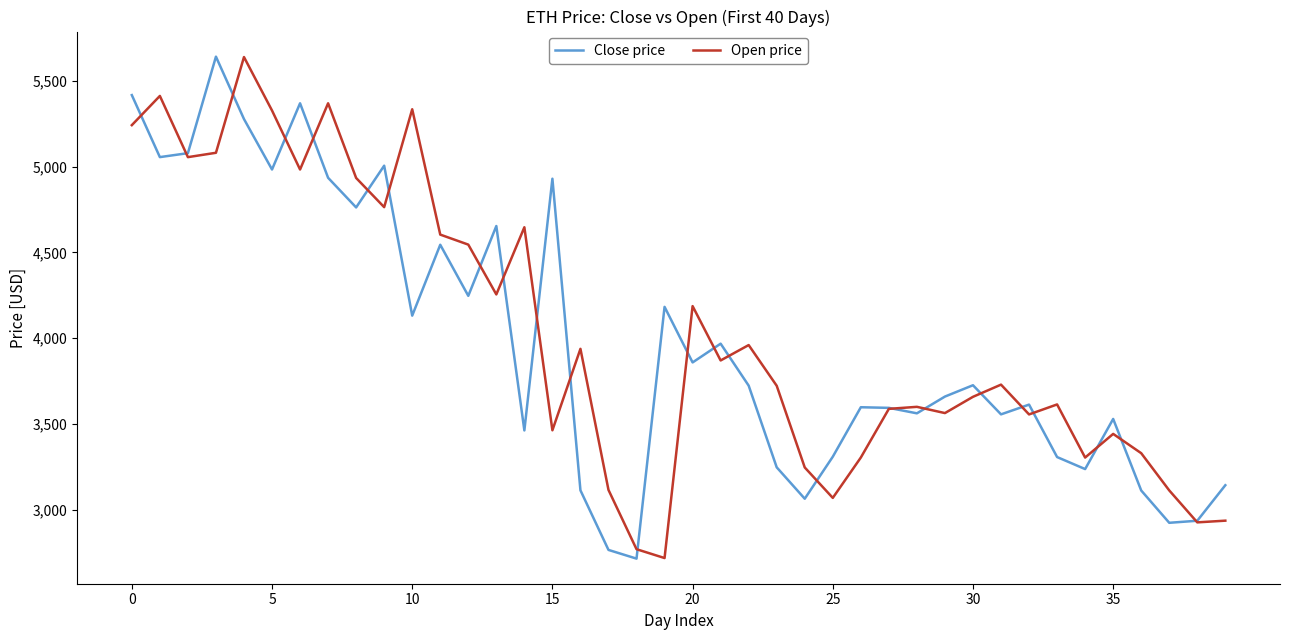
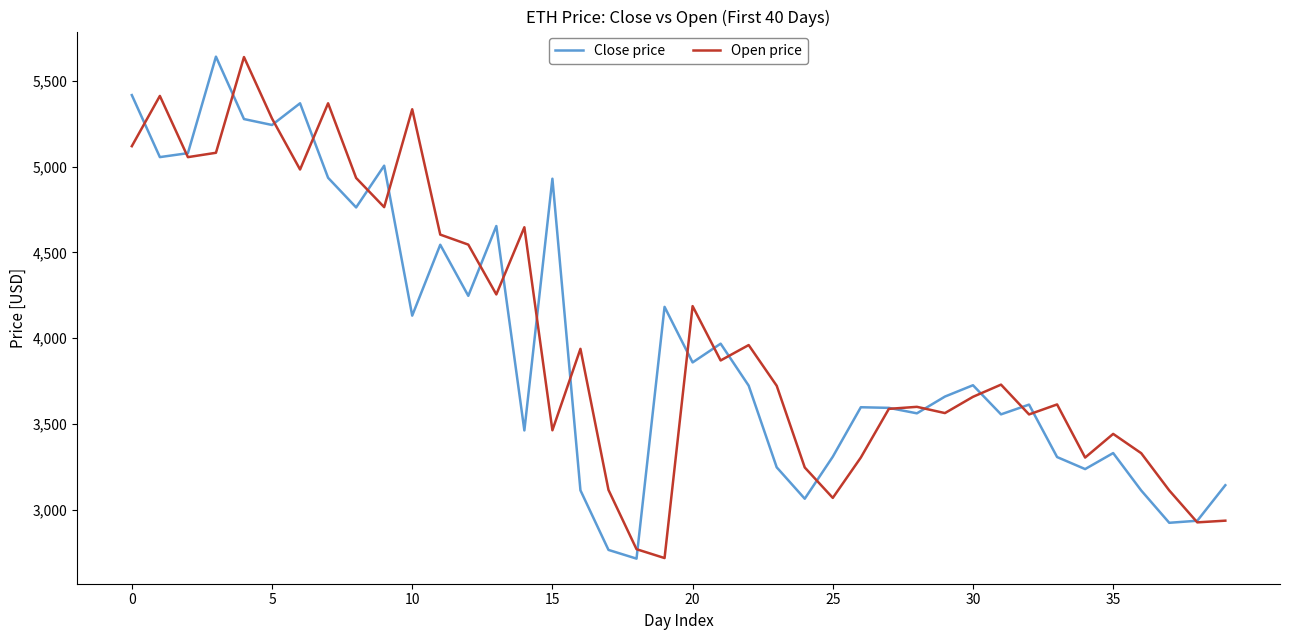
Open price, 0: 5,240 -> 5,120
Close price, 5: 4,980 -> 5,240
Open price, 5: 5,330 -> 5,280
Close price, 35: 3,530 -> 3,330
